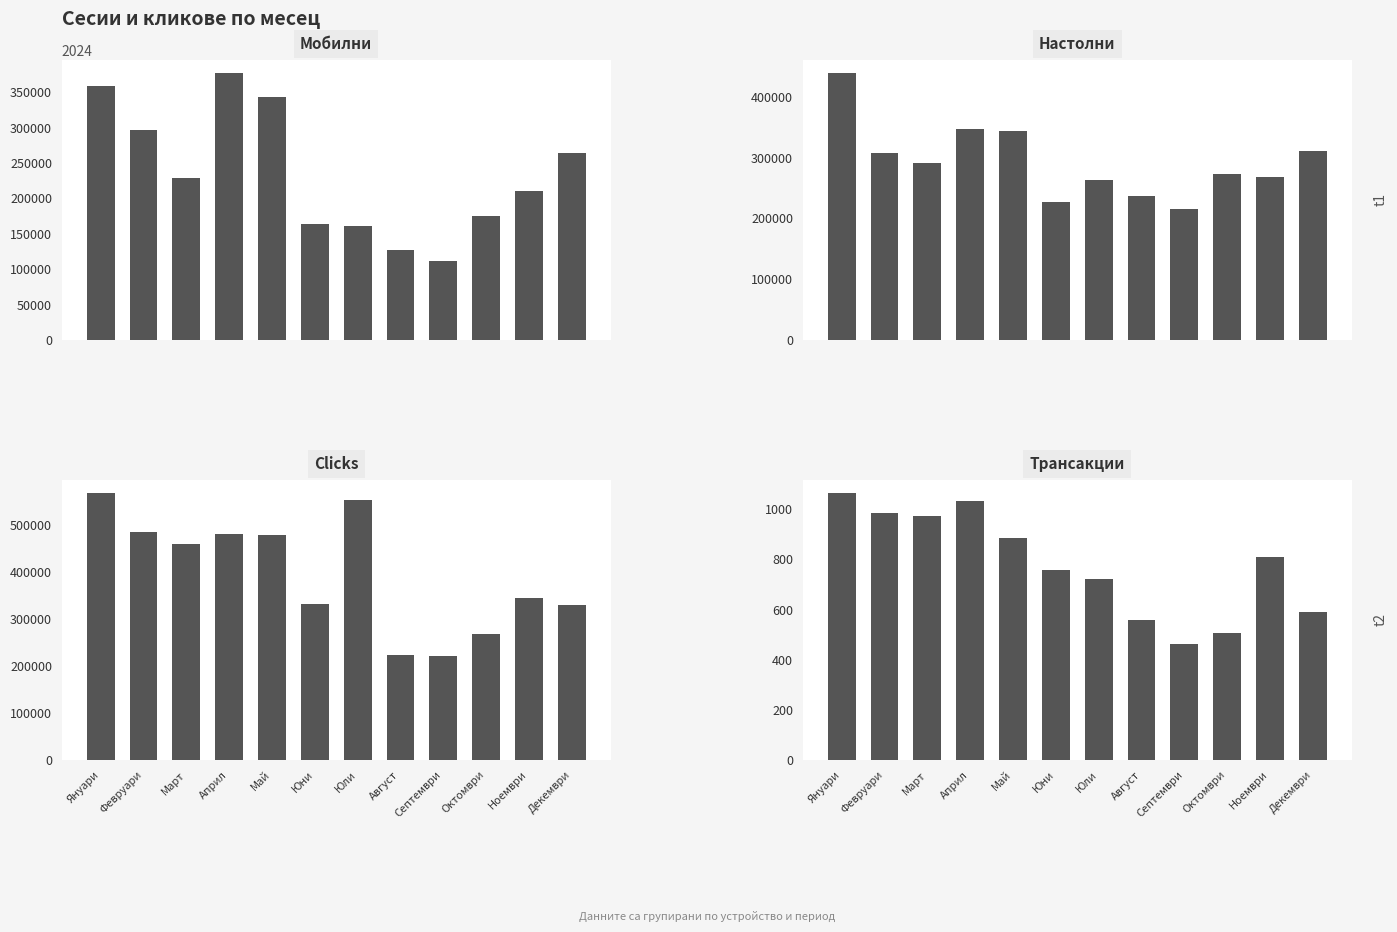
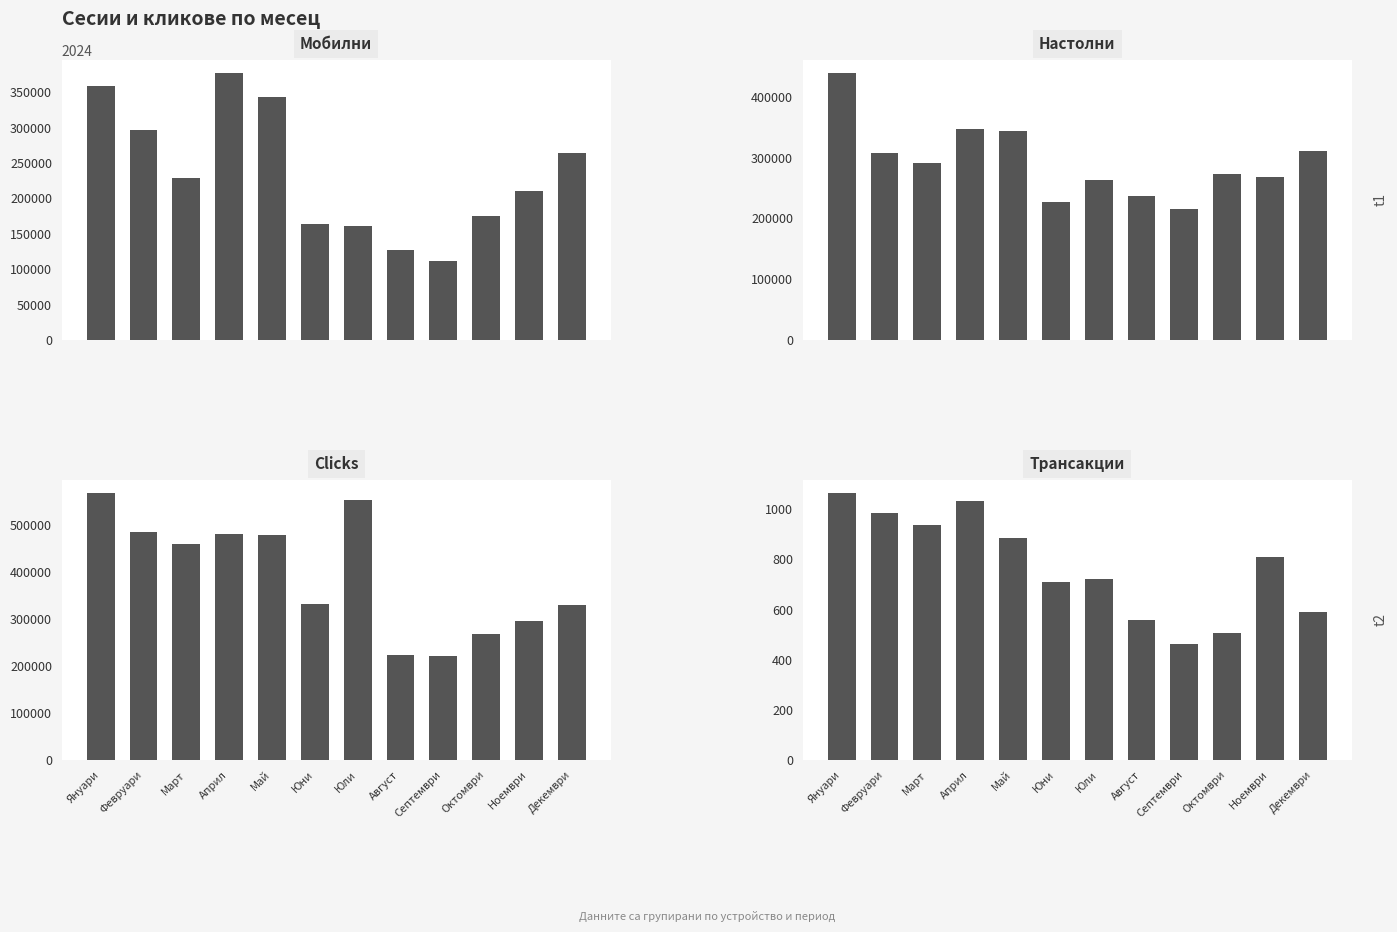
Clicks, Ноември: 350000 -> 300000
Трансакции, Март: 970 -> 940
Трансакции, Юни: 760 -> 710
